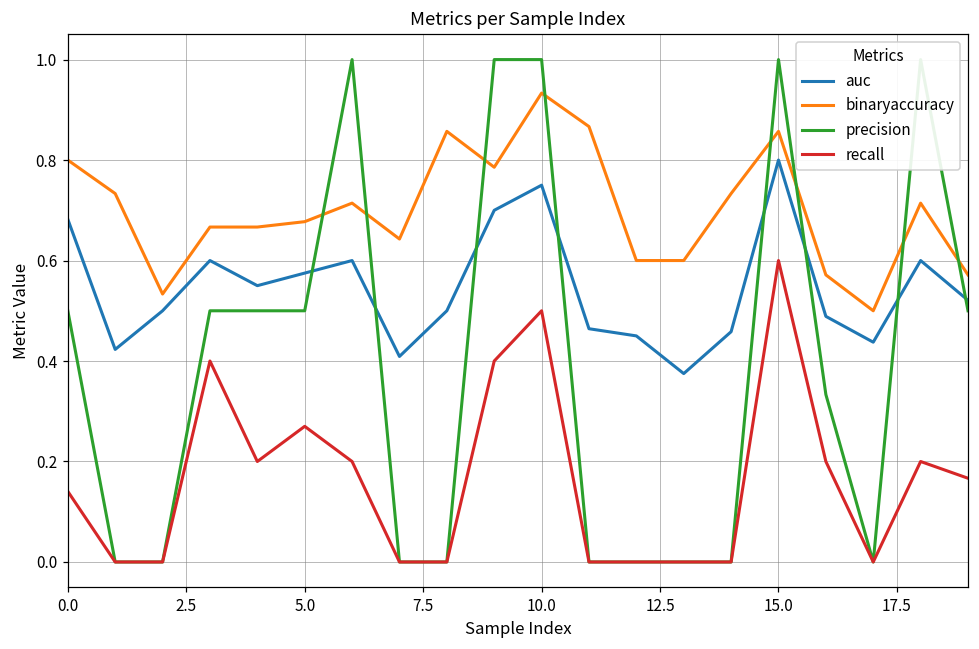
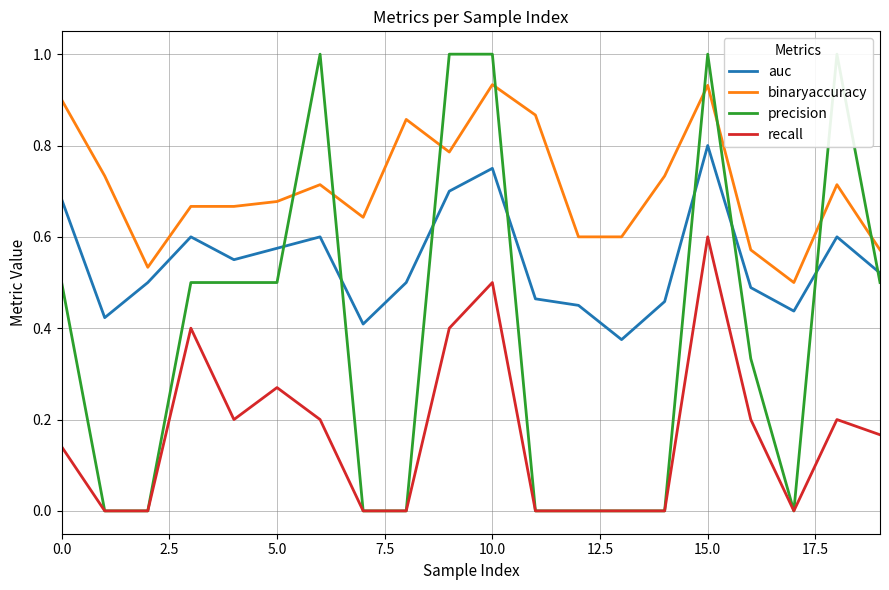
binaryaccuracy, 0.0: 0.8 -> 0.9
binaryaccuracy, 15.0: 0.86 -> 0.93
